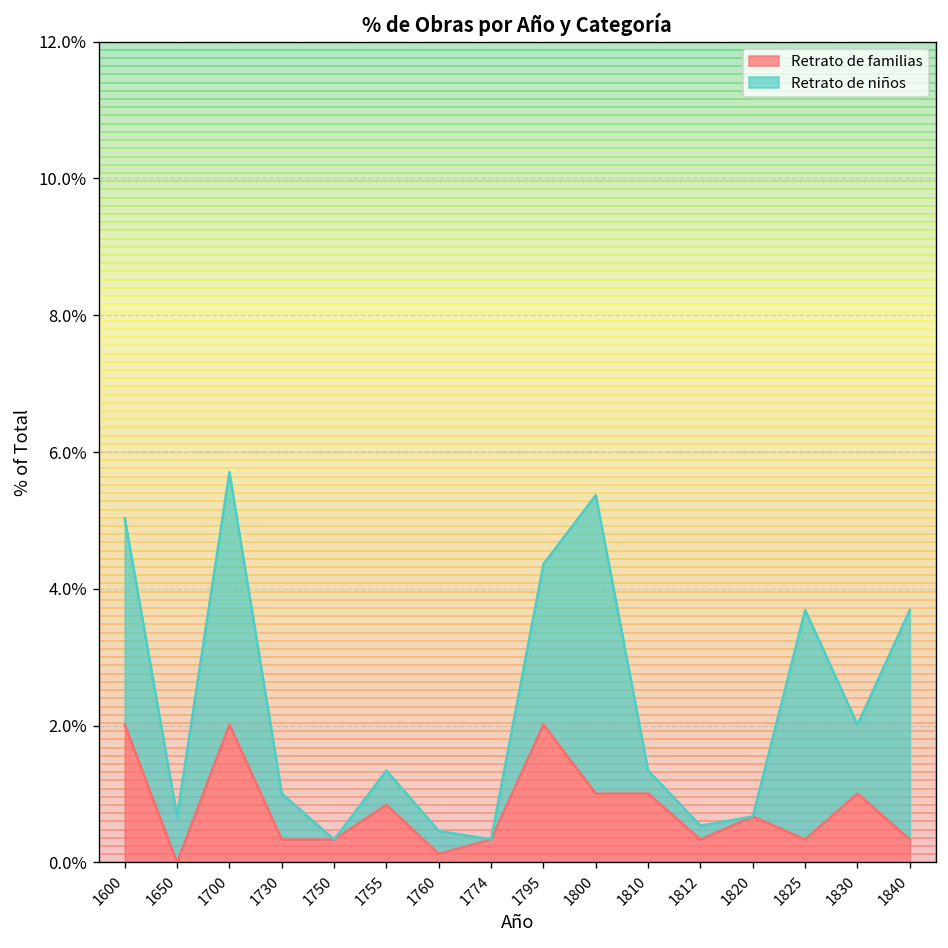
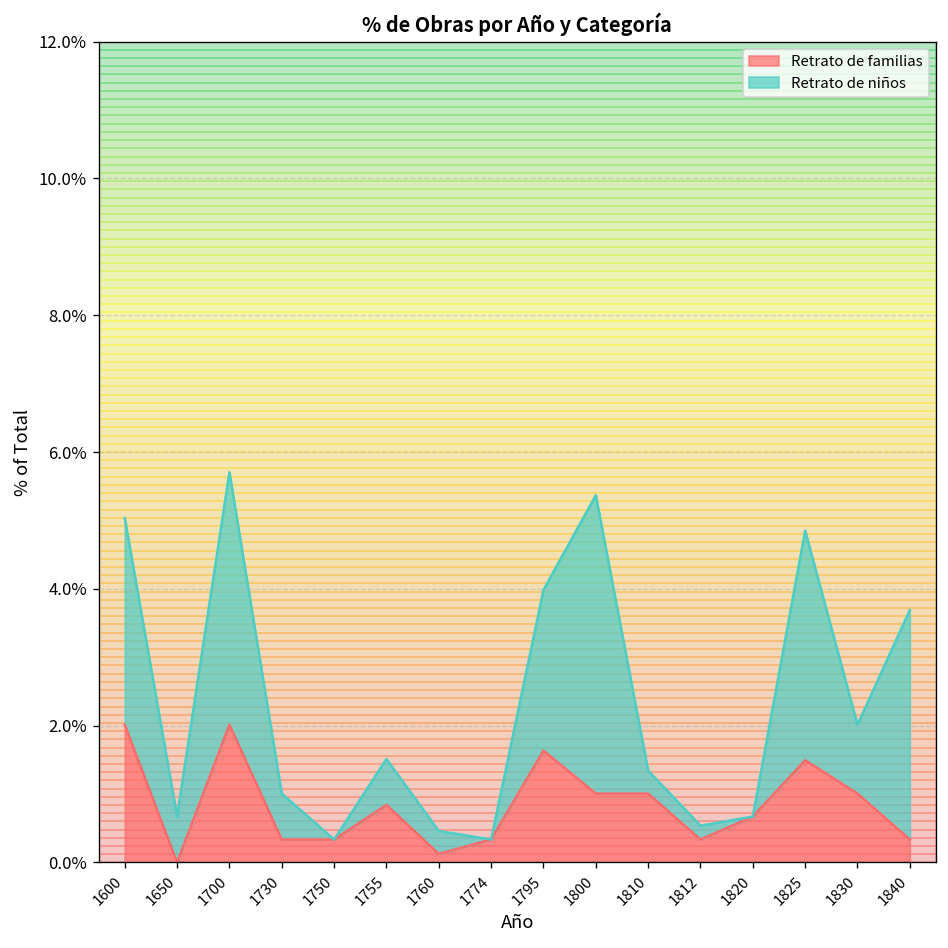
Retrato de niños, 1755: 0.5% -> 0.7%
Retrato de familias, 1795: 2.0% -> 1.6%
Retrato de familias, 1825: 0.3% -> 1.5%
